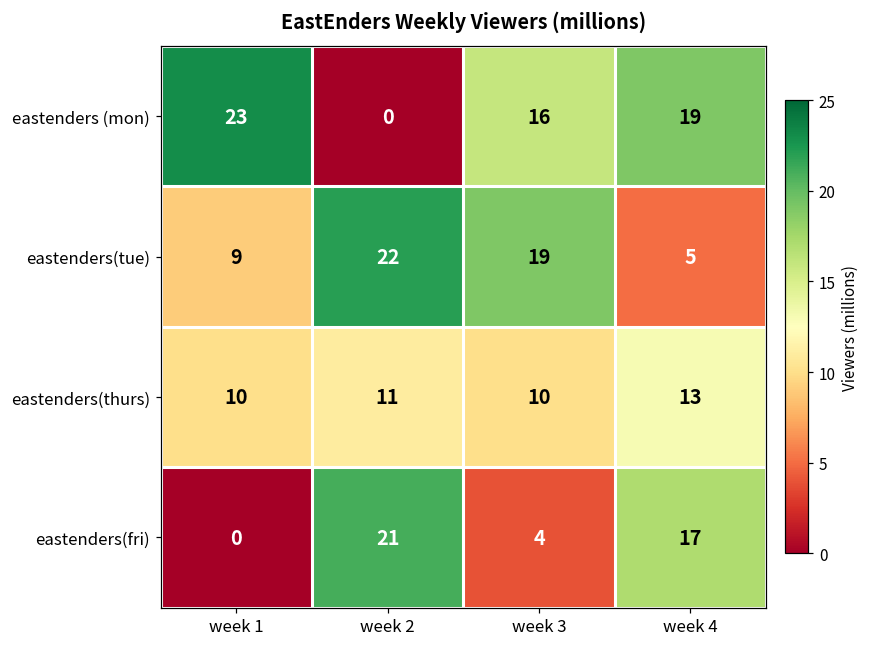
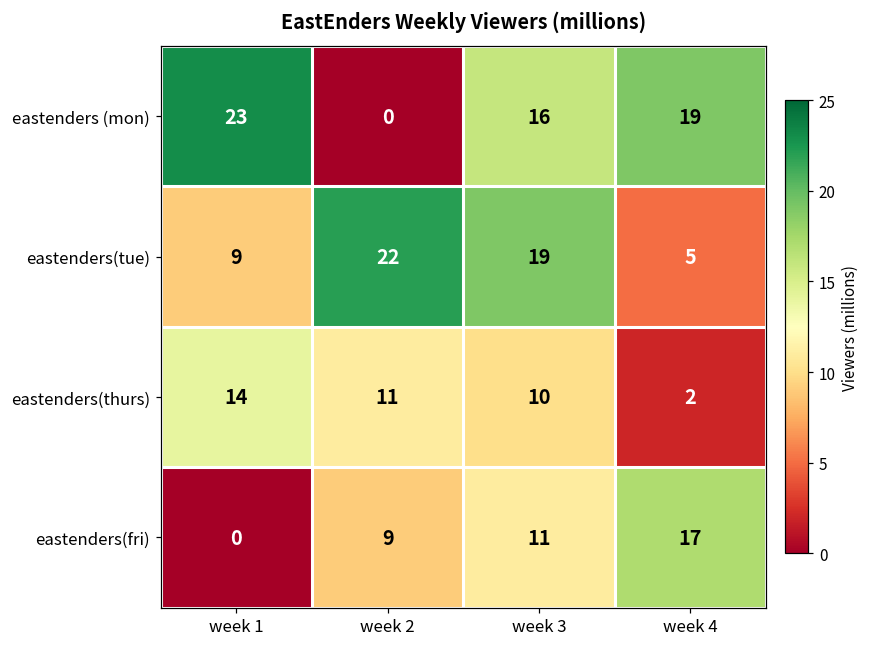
eastenders(thurs), week 1: 10 -> 14
eastenders(thurs), week 4: 13 -> 2
eastenders(fri), week 2: 21 -> 9
eastenders(fri), week 3: 4 -> 11
